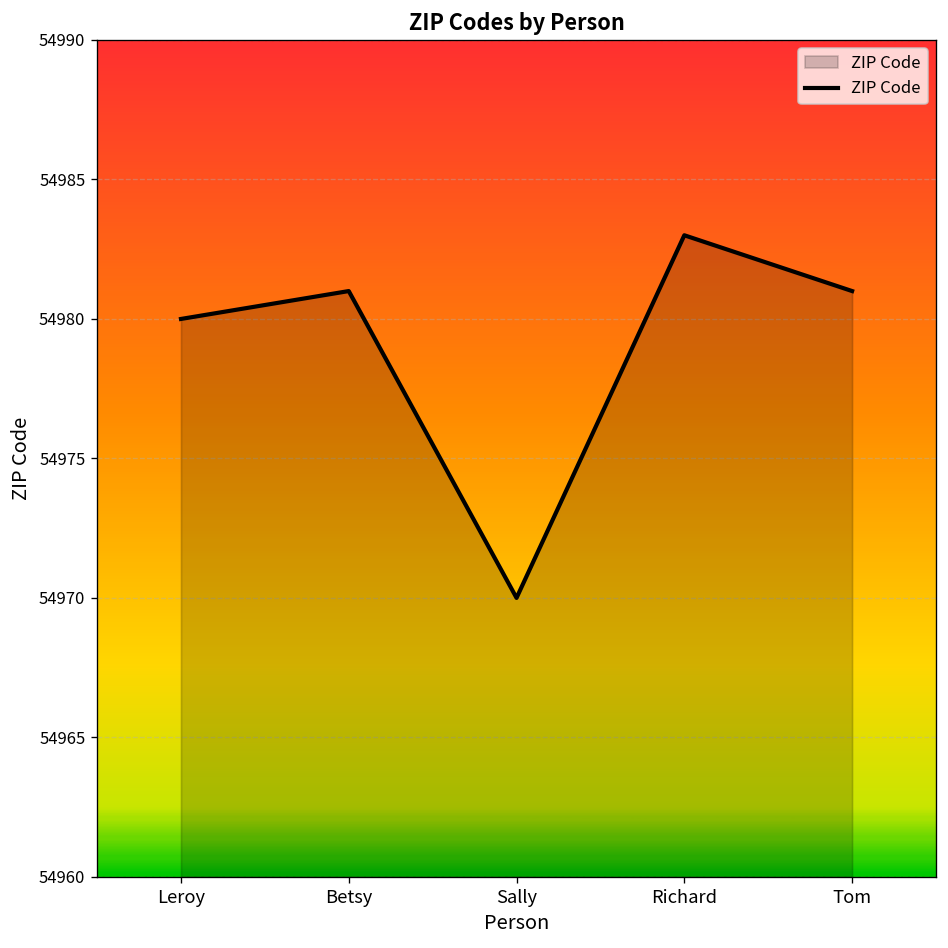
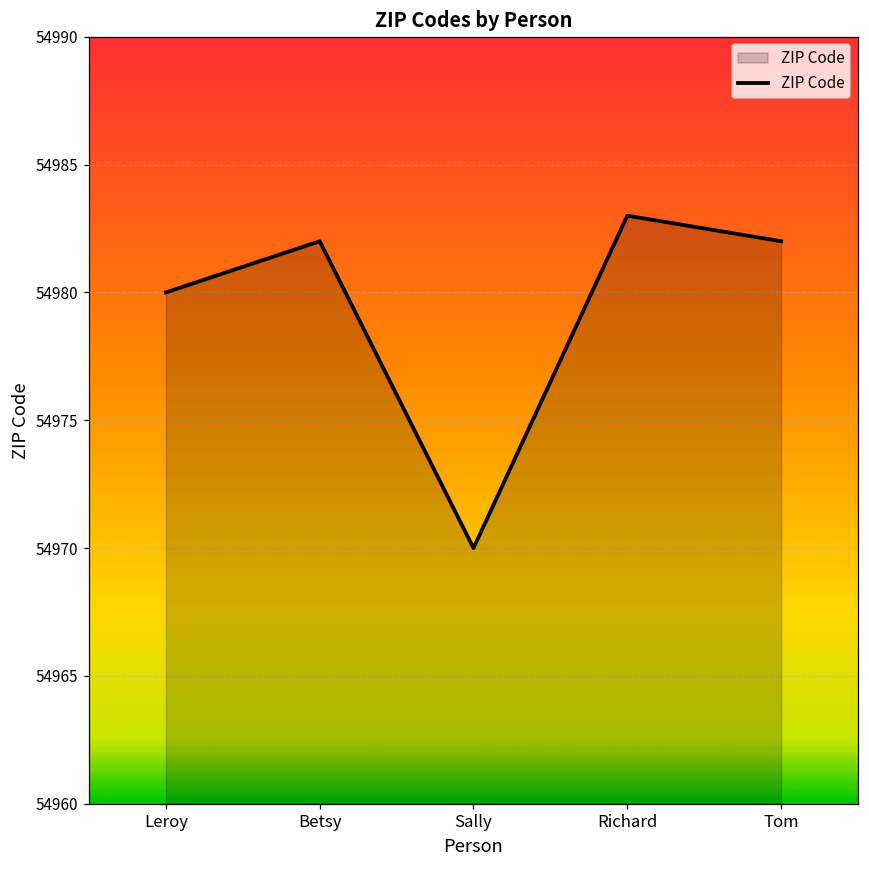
Betsy: 54981 -> 54982
Tom: 54981 -> 54982
